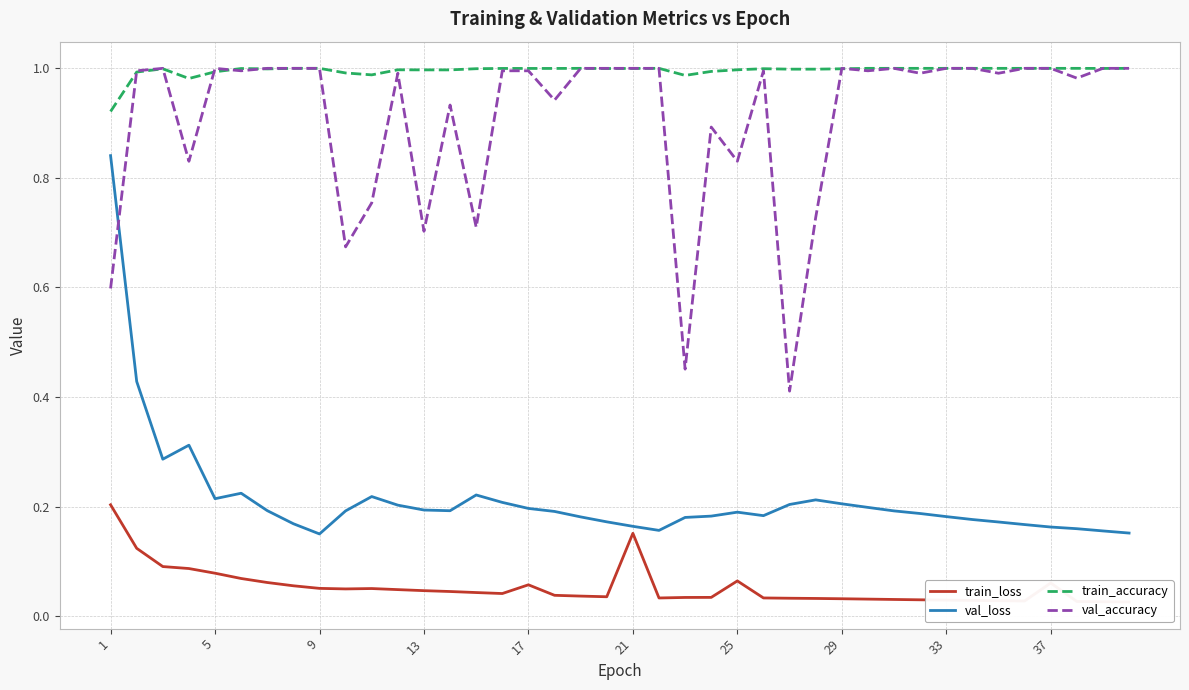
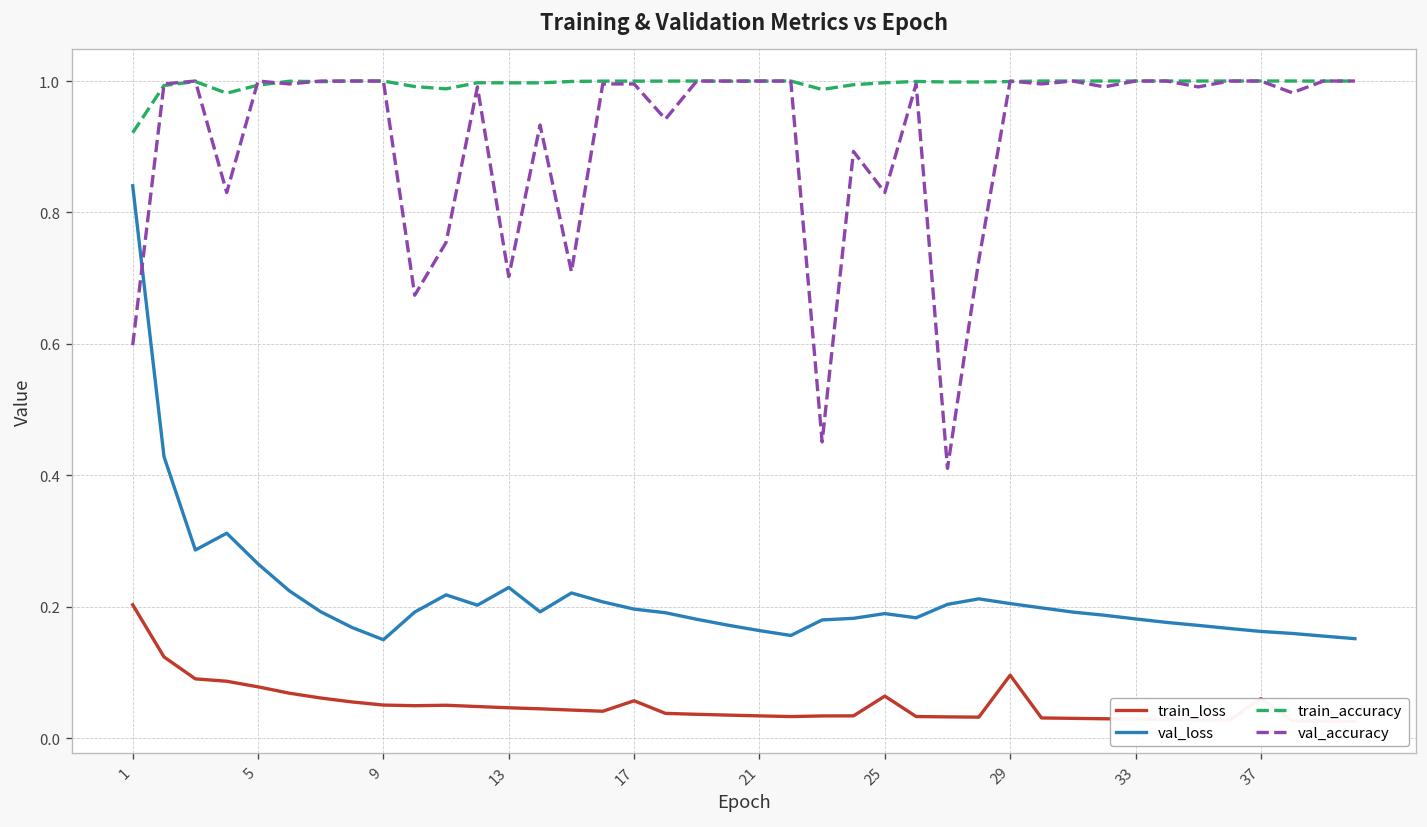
val_loss, 5: 0.21 -> 0.27
val_loss, 13: 0.19 -> 0.23
train_loss, 21: 0.15 -> 0.03
train_loss, 29: 0.03 -> 0.10
